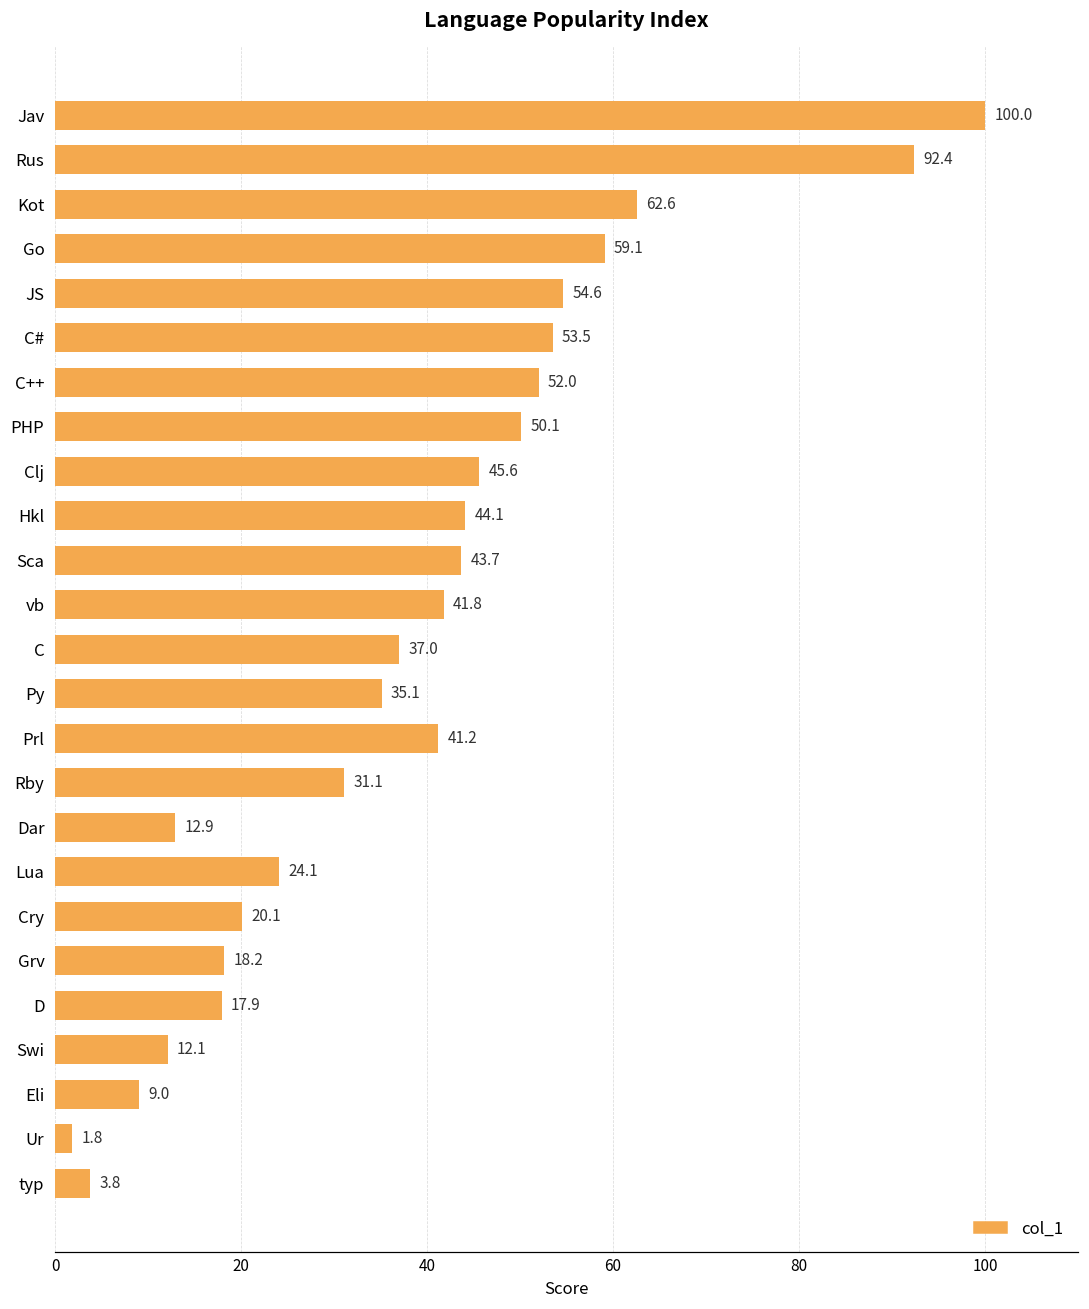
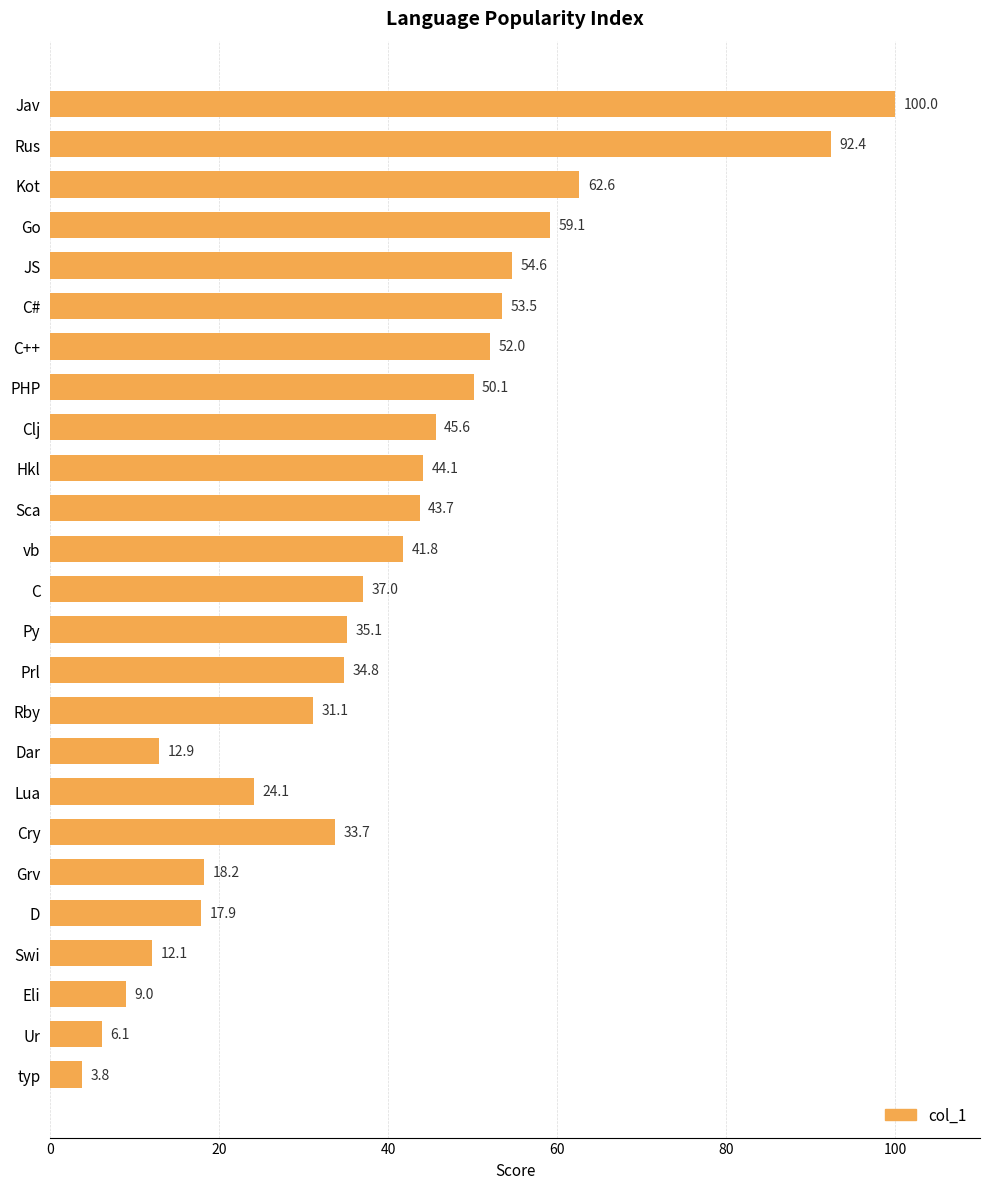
Prl: 41.2 -> 34.8
Cry: 20.1 -> 33.7
Ur: 1.8 -> 6.1
